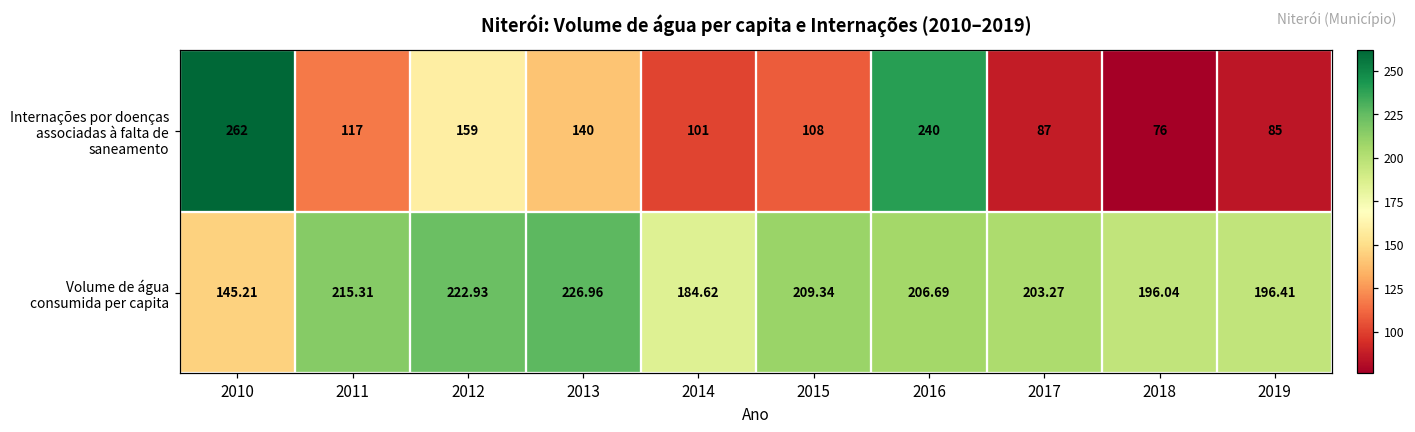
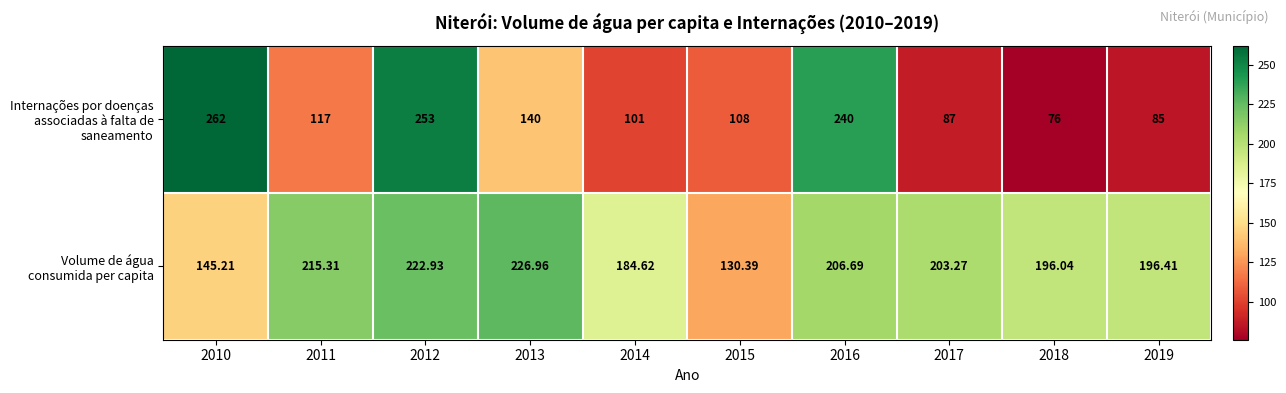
Internações por doenças associadas à falta de saneamento, 2012: 159 -> 253
Volume de água consumida per capita, 2015: 209.34 -> 130.39
